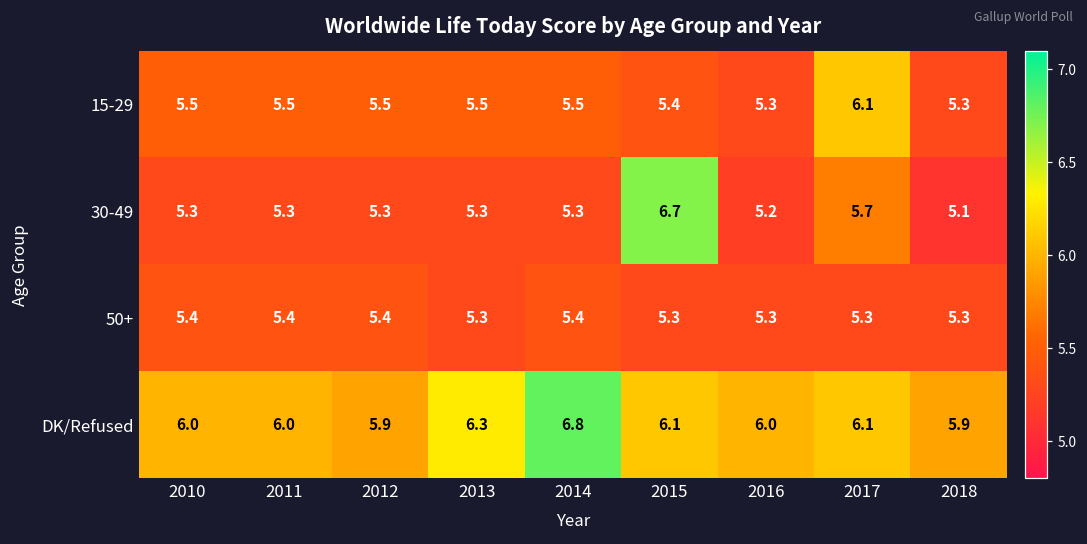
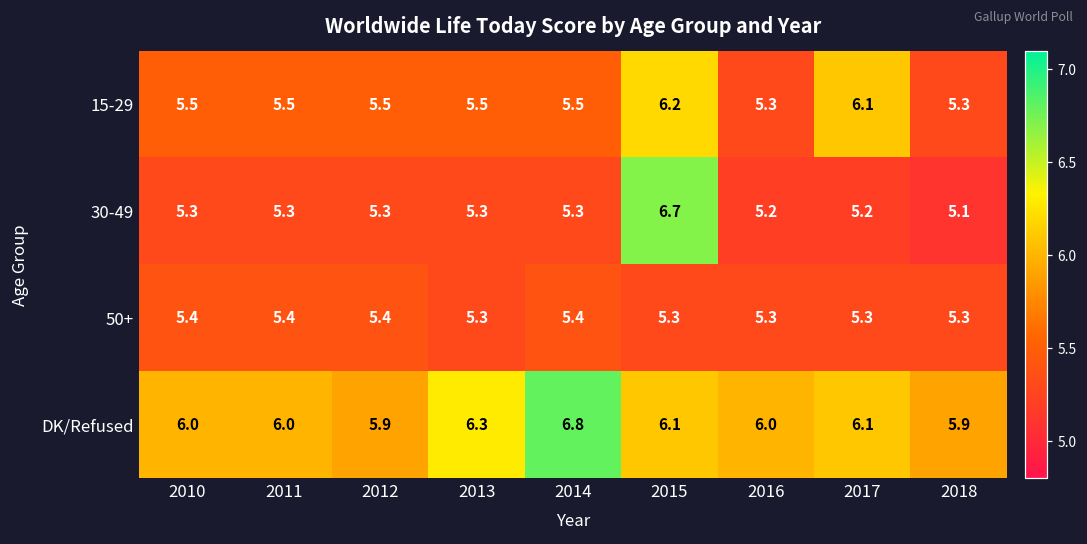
15-29, 2015: 5.4 -> 6.2
30-49, 2017: 5.7 -> 5.2
